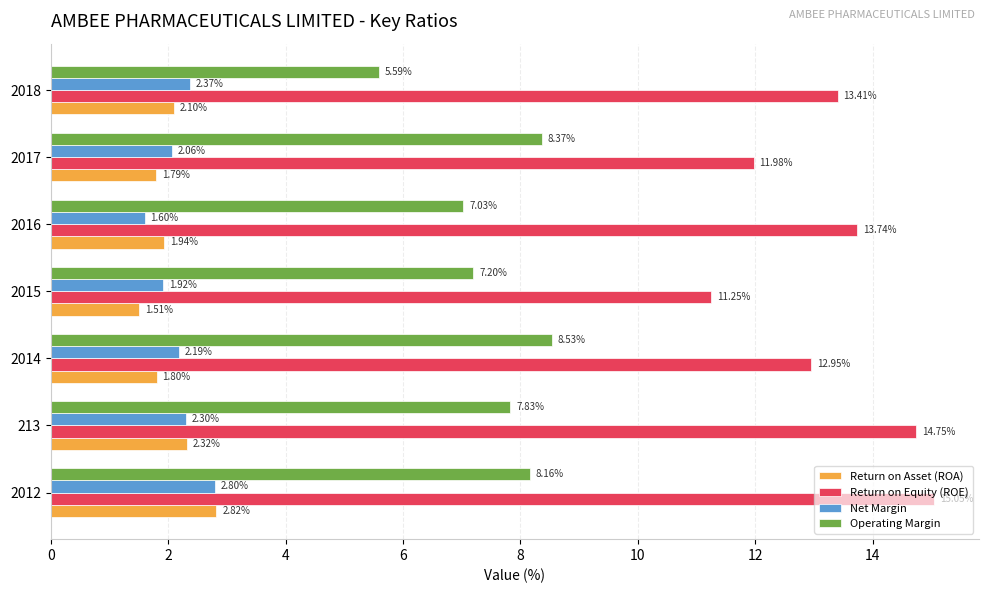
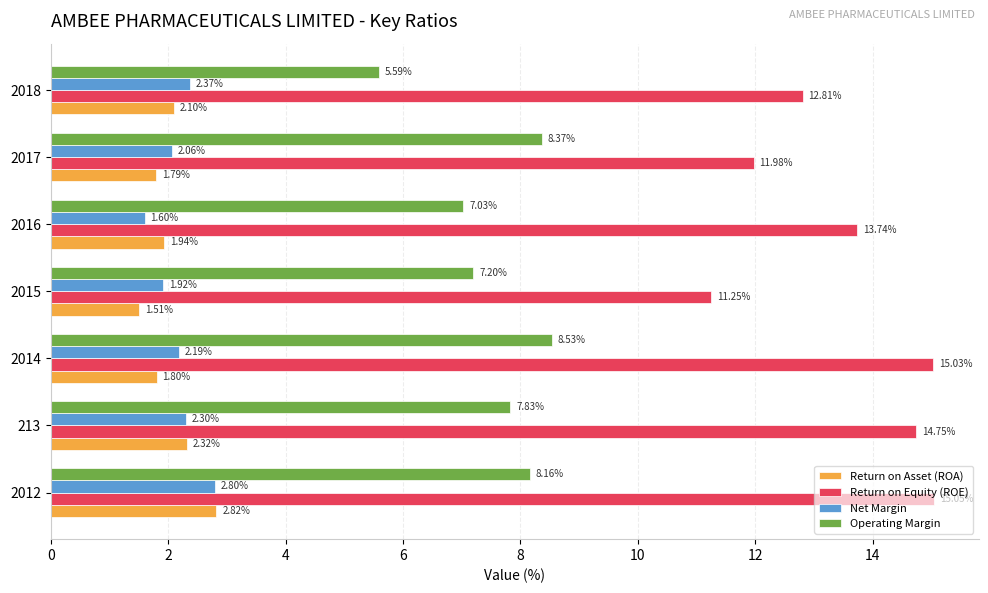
Return on Equity (ROE), 2018: 13.41% -> 12.81%
Return on Equity (ROE), 2014: 12.95% -> 15.03%
